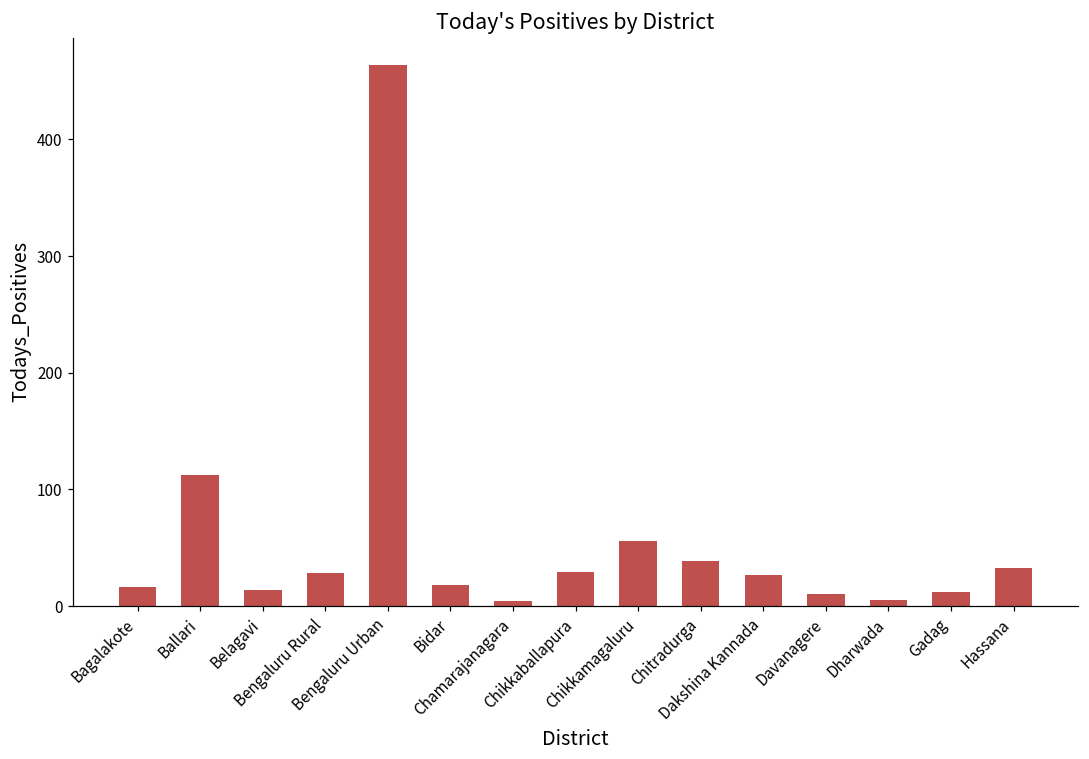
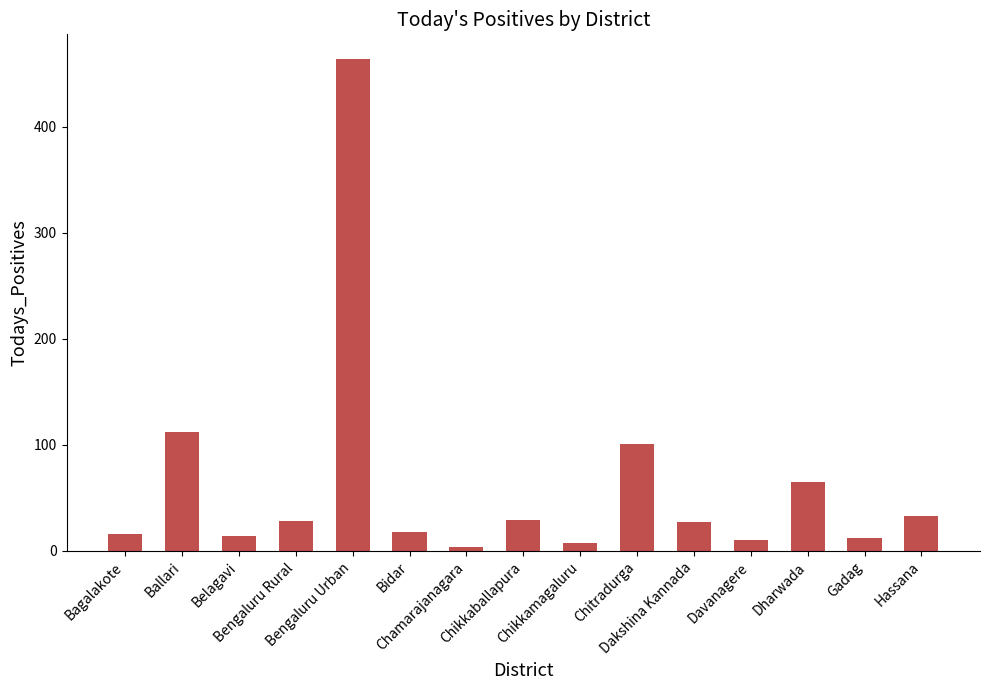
Chikkamagaluru: 56 -> 8
Chitradurga: 39 -> 101
Dharwada: 5 -> 65
